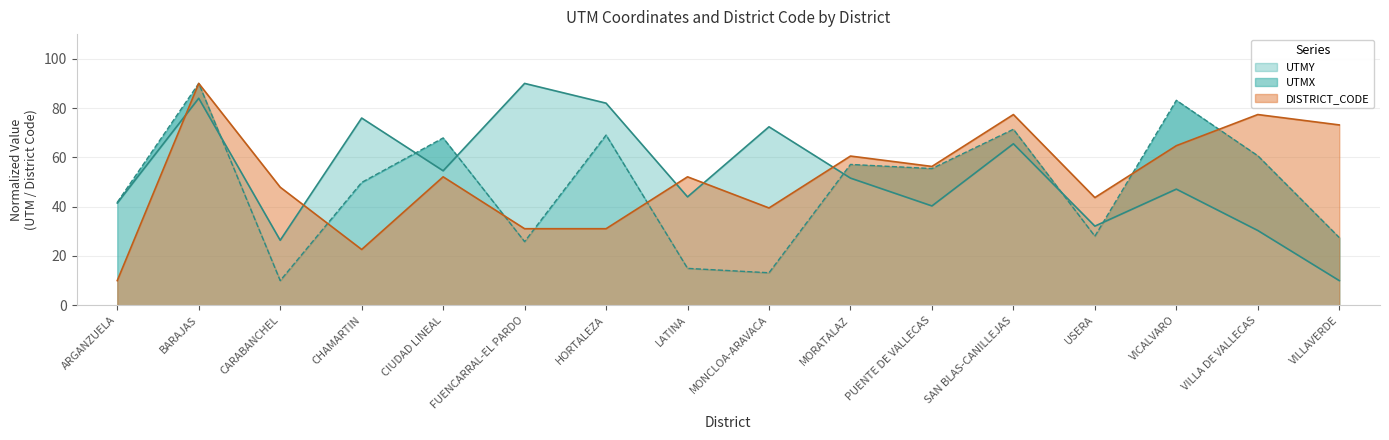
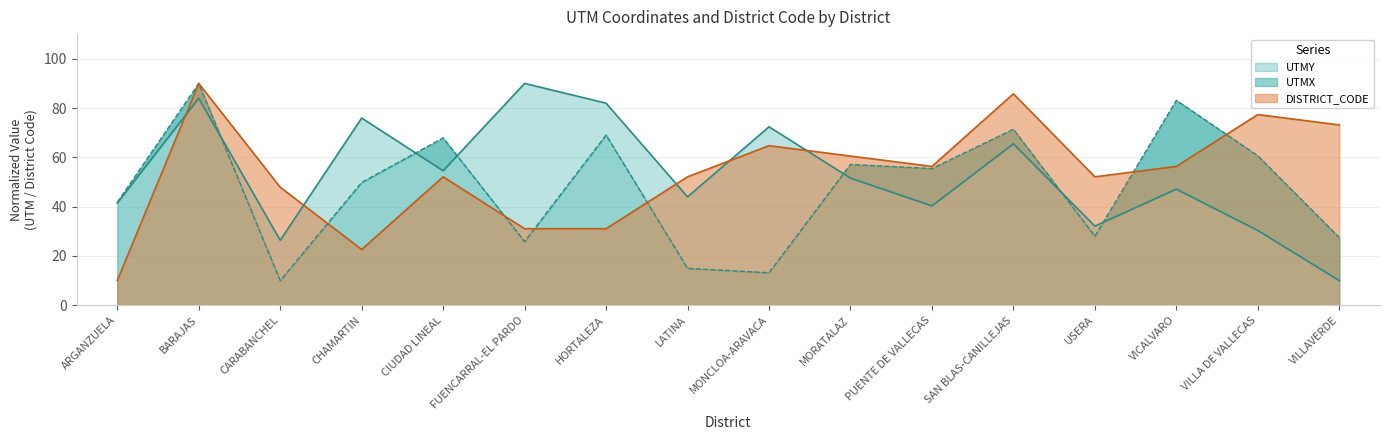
DISTRICT_CODE, MONCLOA-ARAVACA: 39 -> 65
DISTRICT_CODE, SAN BLAS-CANILLEJAS: 77 -> 86
DISTRICT_CODE, USERA: 44 -> 52
DISTRICT_CODE, VICALVARO: 65 -> 56
